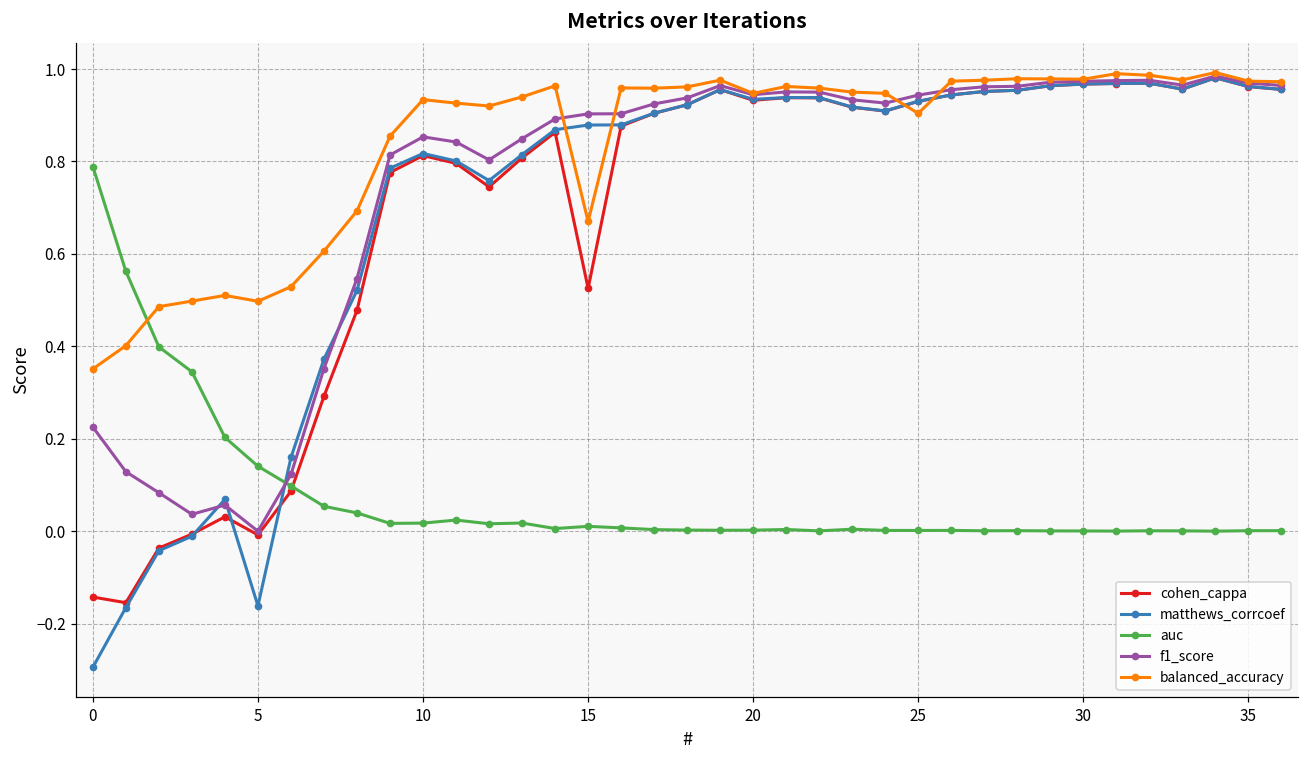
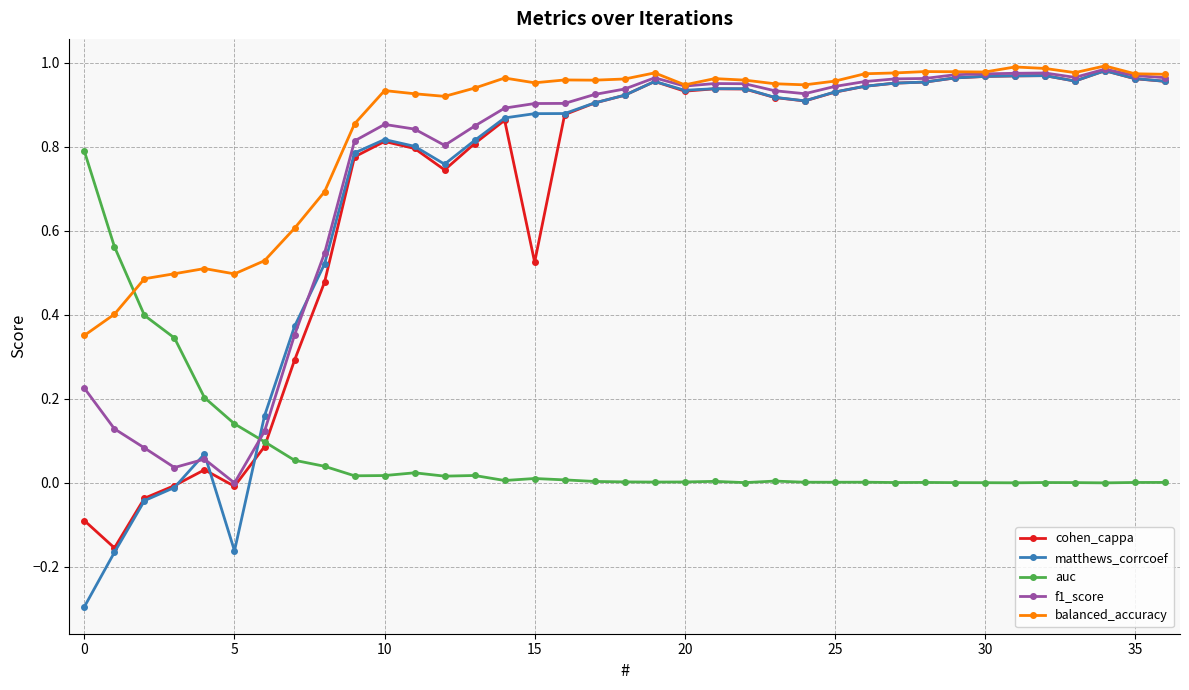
cohen_cappa, 0: -0.14 -> -0.09
balanced_accuracy, 15: 0.67 -> 0.95
balanced_accuracy, 25: 0.90 -> 0.96
